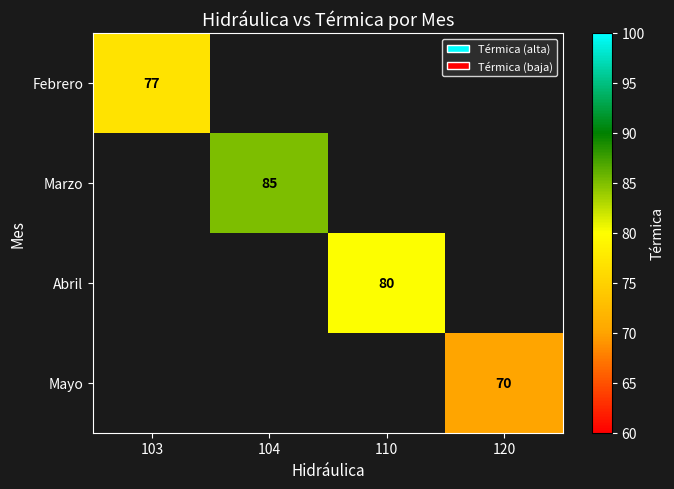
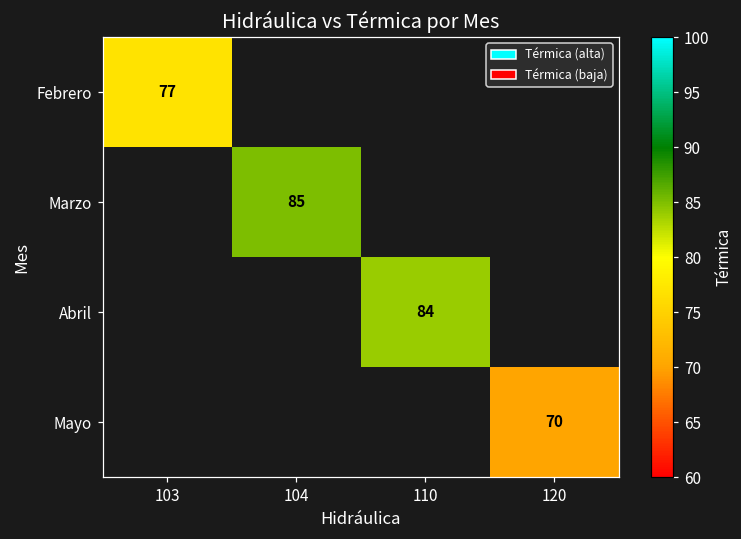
Abril, 110: 80 -> 84
